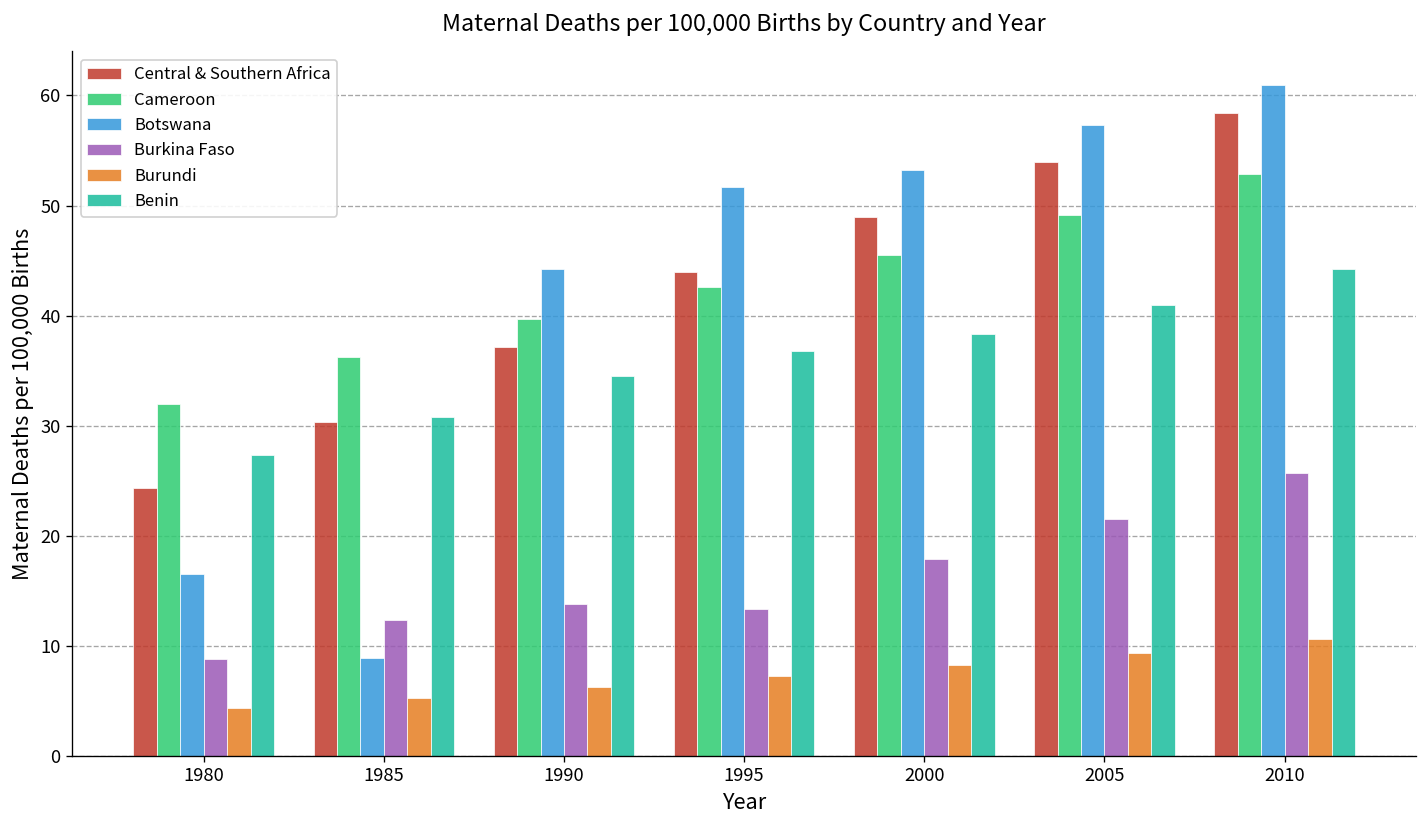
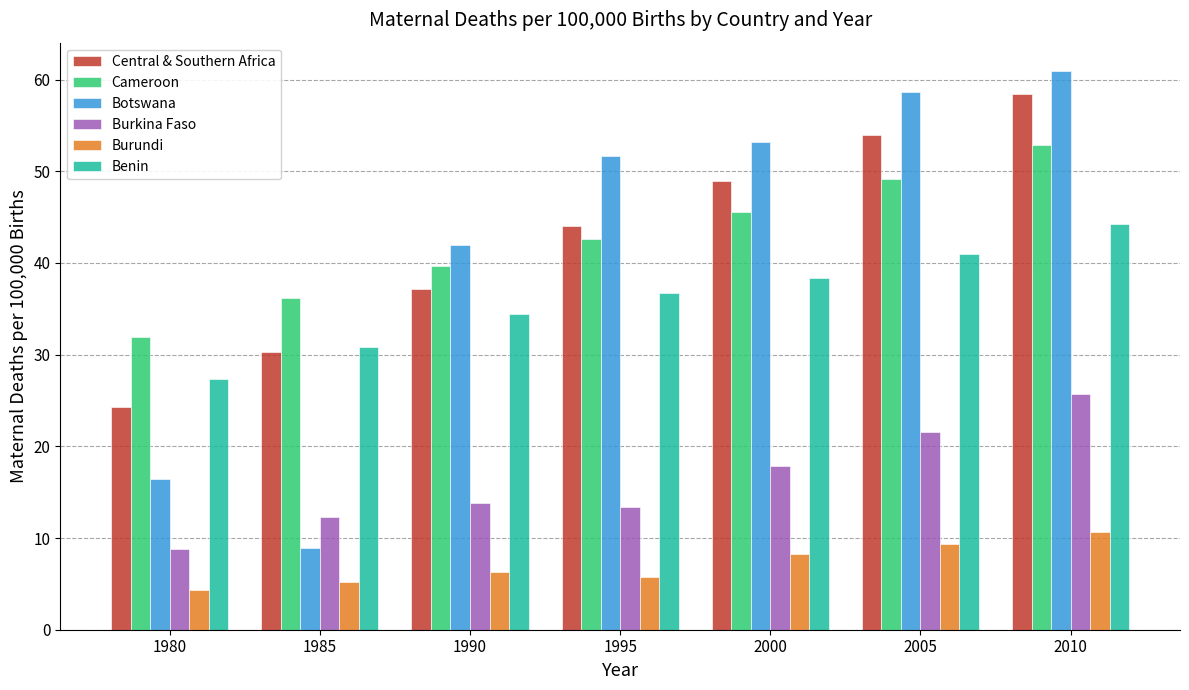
Botswana, 1990: 44 -> 42
Burundi, 1995: 7 -> 6
Botswana, 2005: 57 -> 59
